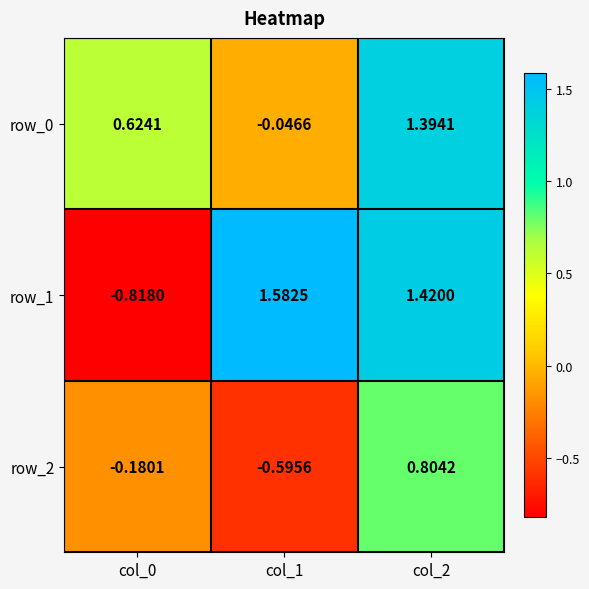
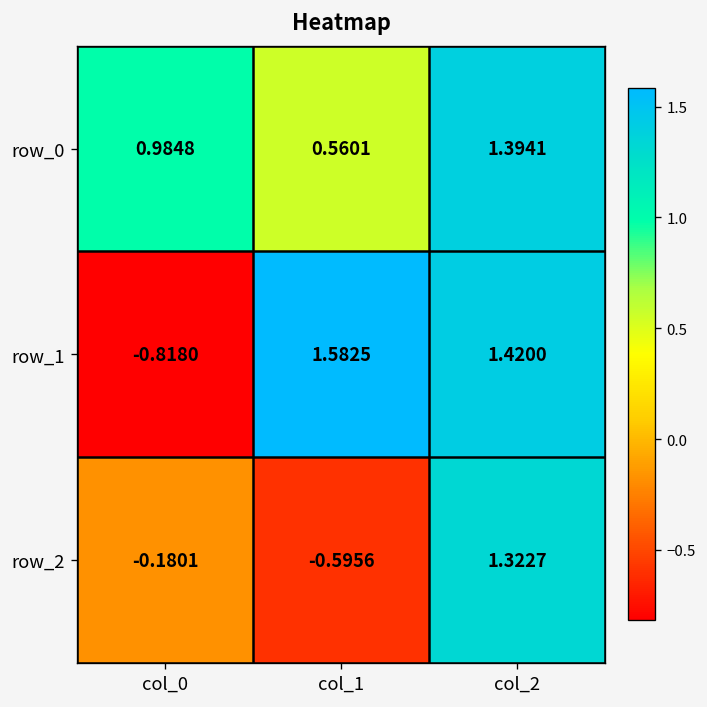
row_0, col_0: 0.6241 -> 0.9848
row_0, col_1: -0.0466 -> 0.5601
row_2, col_2: 0.8042 -> 1.3227
